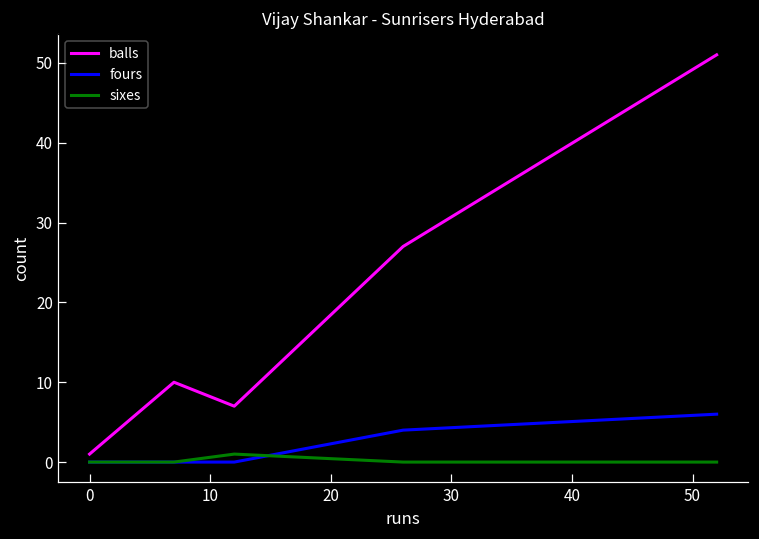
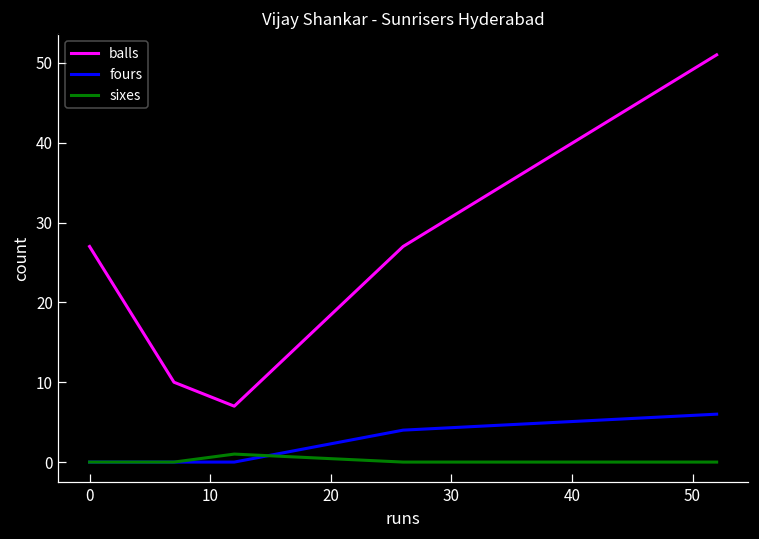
balls, 0: 1 -> 27
